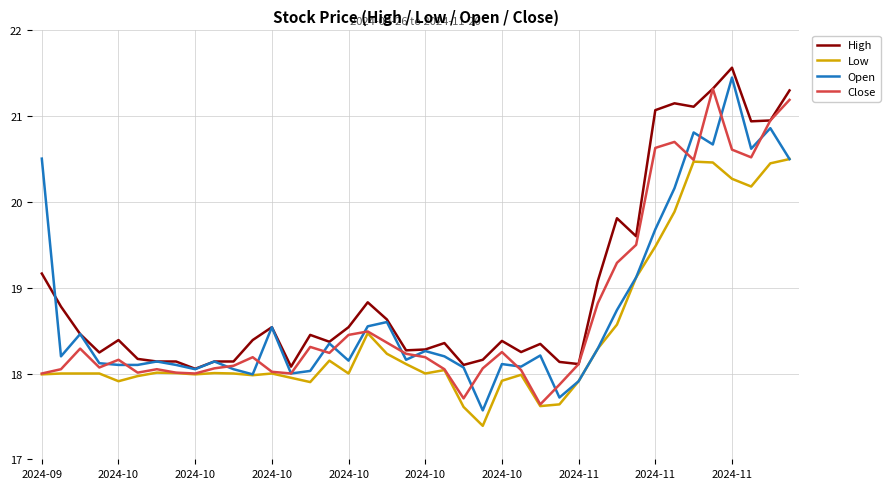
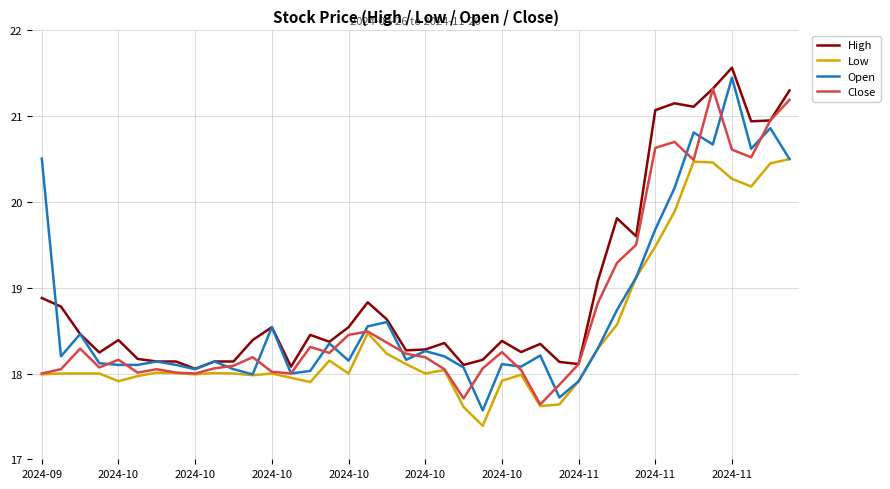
High, 2024-09: 19.2 -> 18.9
